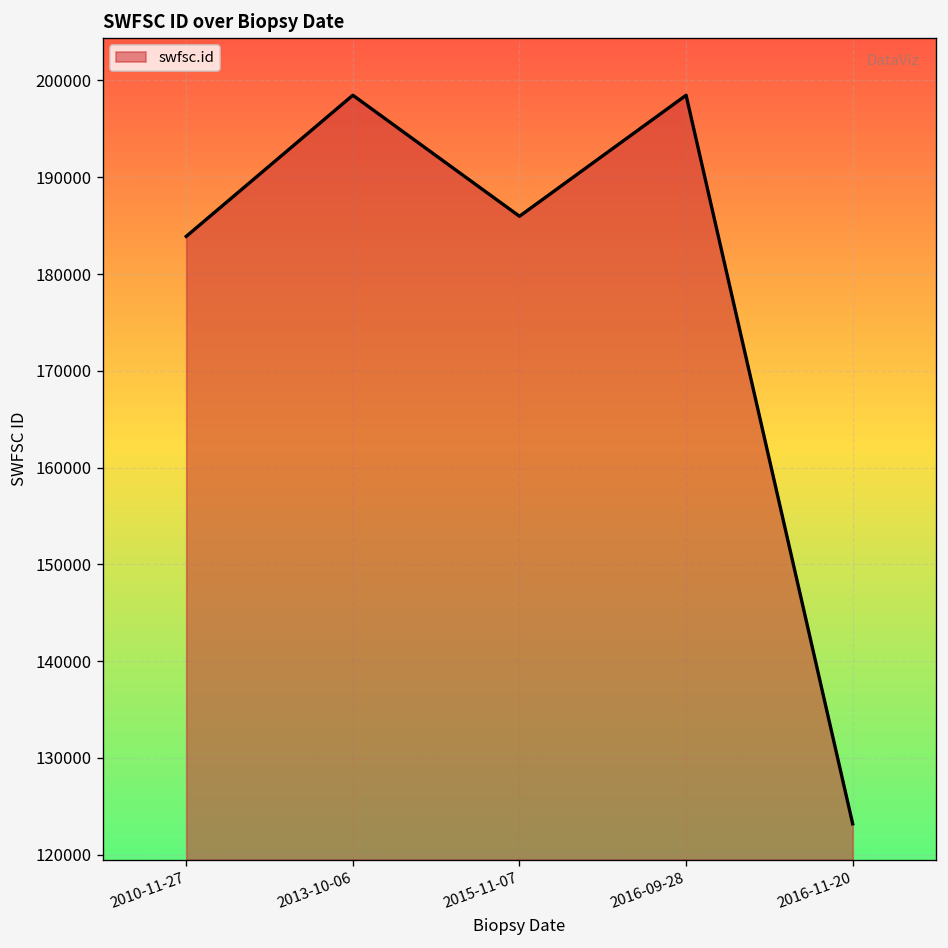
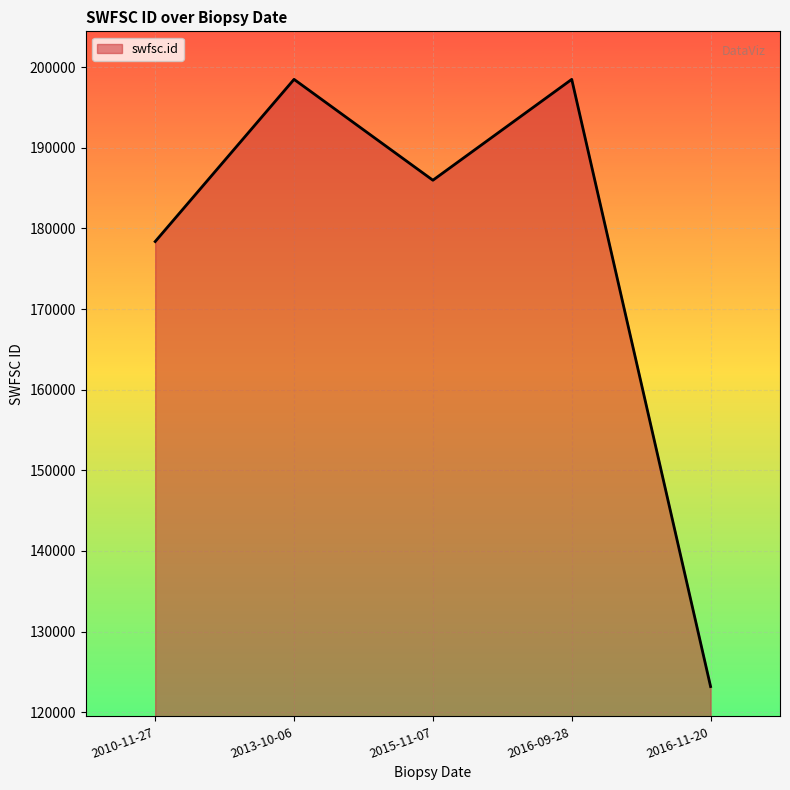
2010-11-27: 184000 -> 178000
